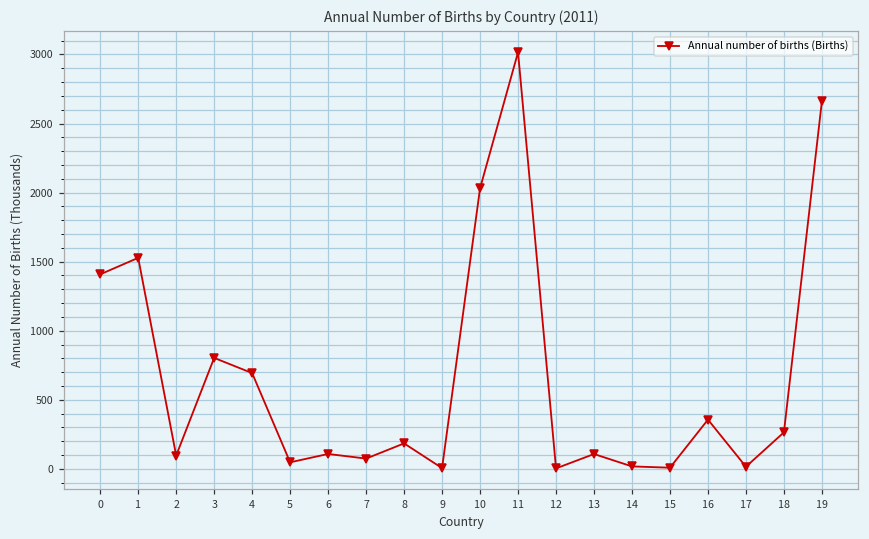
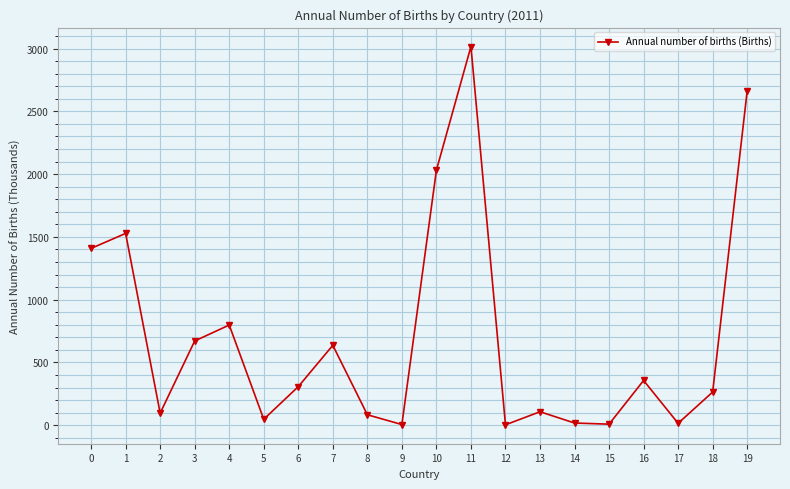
3: 800 -> 670
4: 690 -> 800
6: 110 -> 310
7: 70 -> 640
8: 180 -> 80
